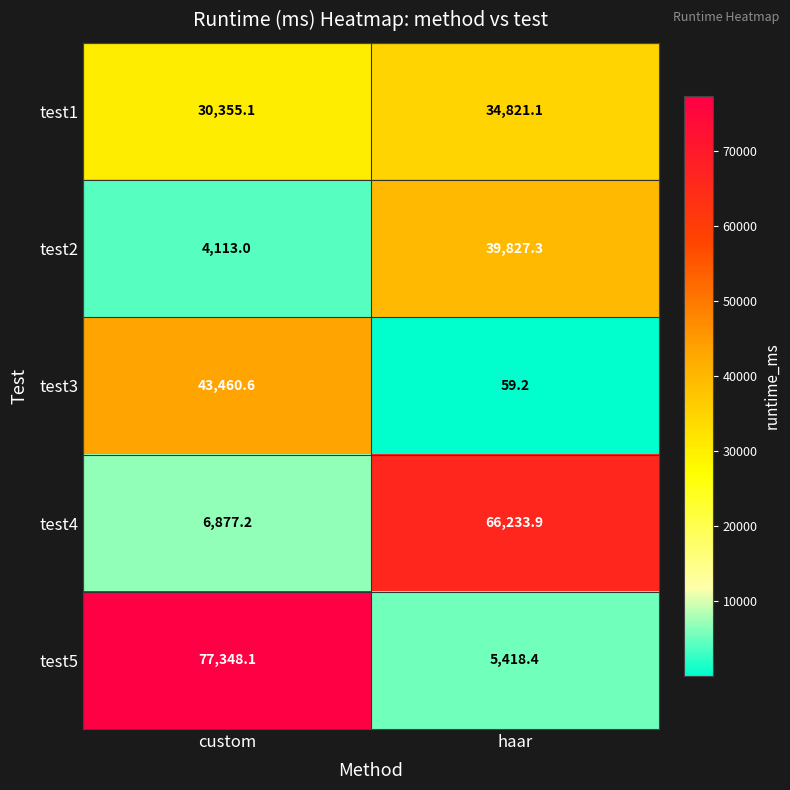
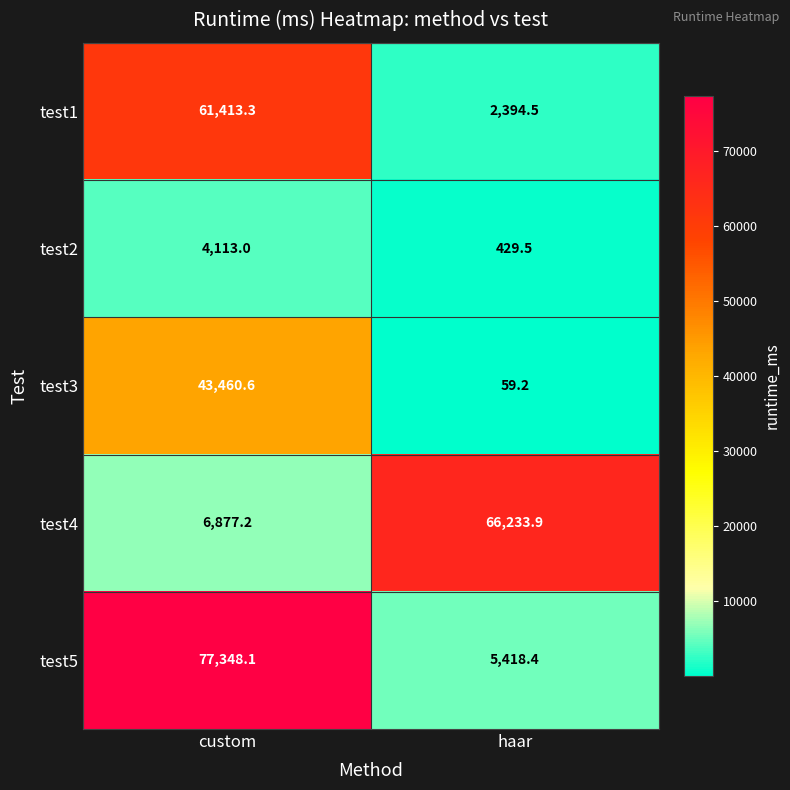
test1, custom: 30,355.1 -> 61,413.3
test1, haar: 34,821.1 -> 2,394.5
test2, haar: 39,827.3 -> 429.5
